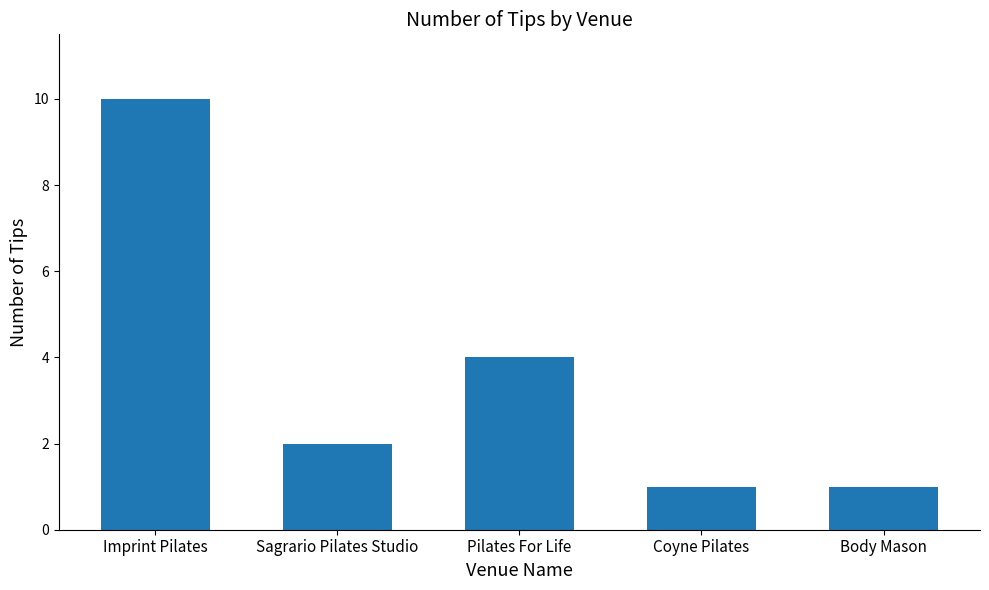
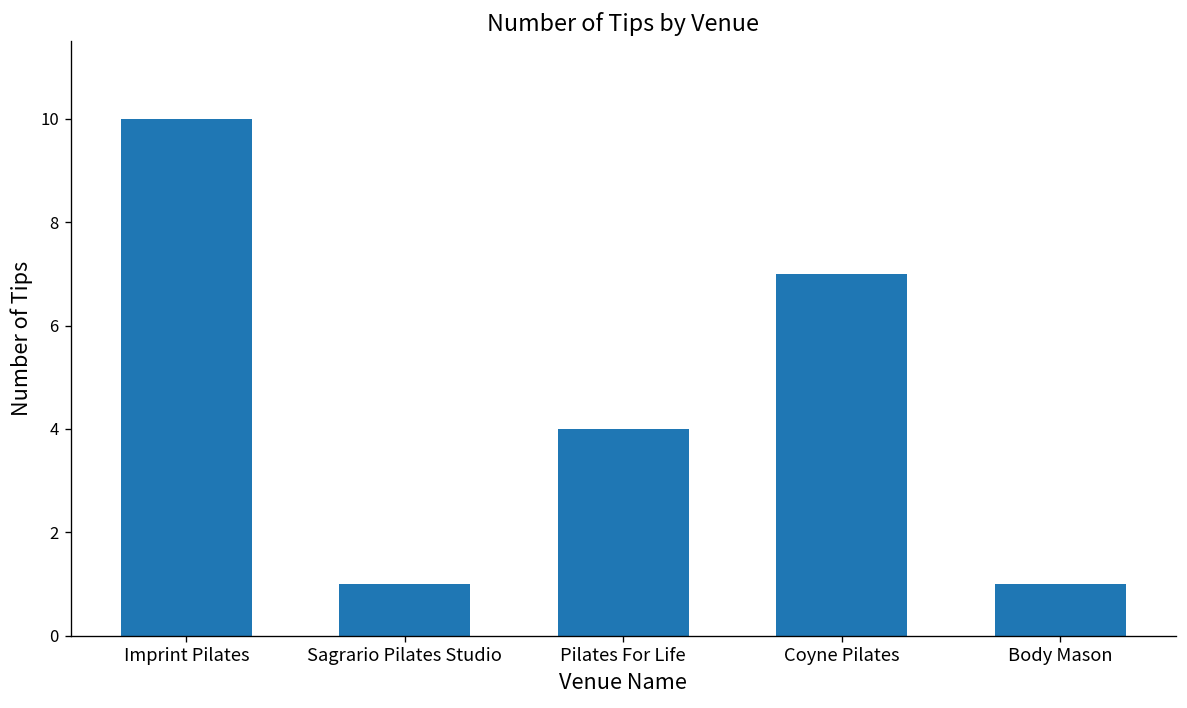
Sagrario Pilates Studio: 2 -> 1
Coyne Pilates: 1 -> 7
